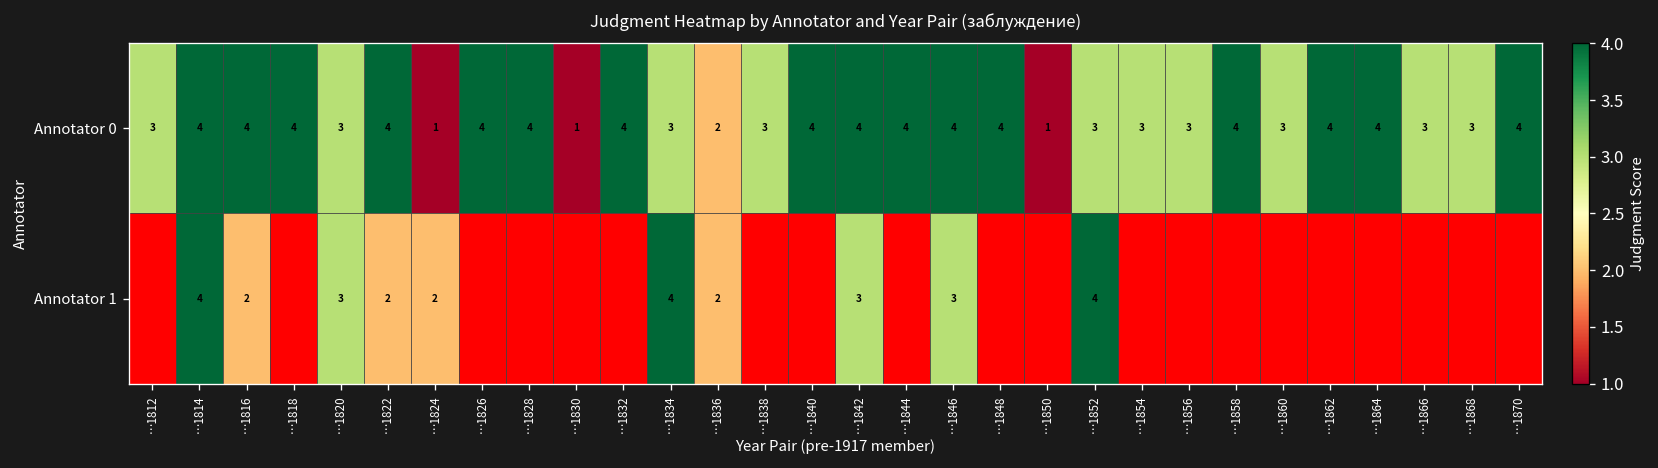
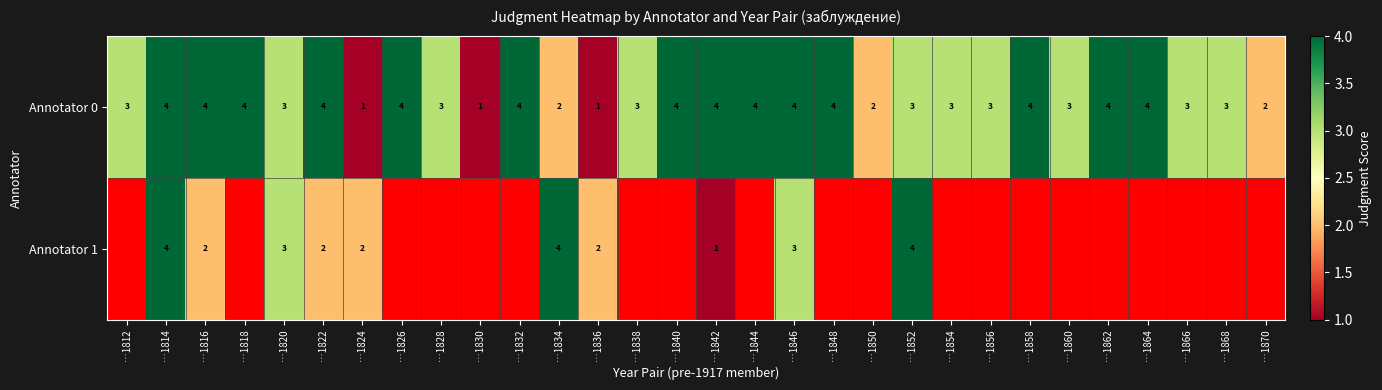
Annotator 0, …1828: 4 -> 3
Annotator 0, …1834: 3 -> 2
Annotator 0, …1836: 2 -> 1
Annotator 0, …1850: 1 -> 2
Annotator 0, …1870: 4 -> 2
Annotator 1, …1842: 3 -> 1
